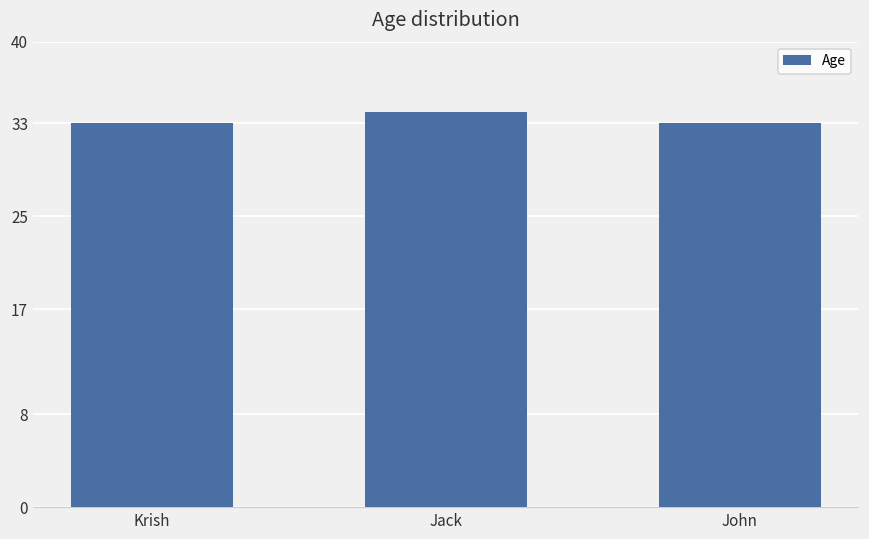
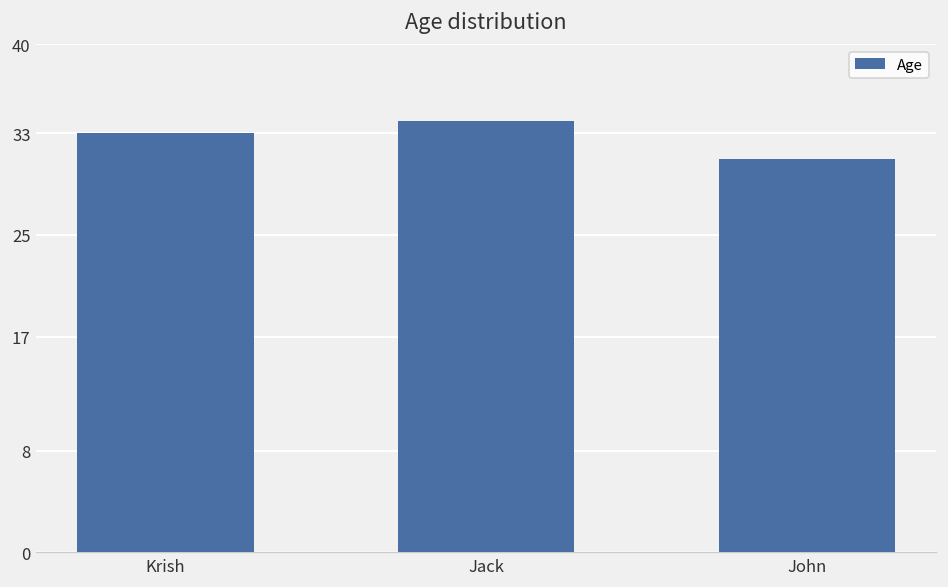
John: 33 -> 31
